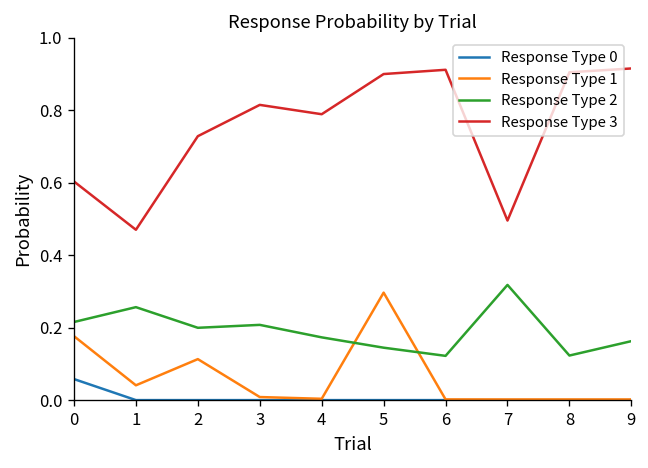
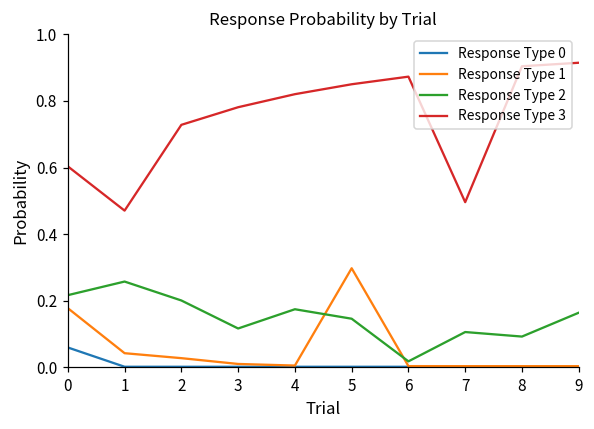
Response Type 1, 2: 0.11 -> 0.03
Response Type 2, 3: 0.21 -> 0.12
Response Type 3, 3: 0.81 -> 0.78
Response Type 3, 4: 0.79 -> 0.82
Response Type 3, 5: 0.90 -> 0.85
Response Type 2, 6: 0.12 -> 0.02
Response Type 3, 6: 0.91 -> 0.87
Response Type 2, 7: 0.32 -> 0.11
Response Type 2, 8: 0.12 -> 0.09
